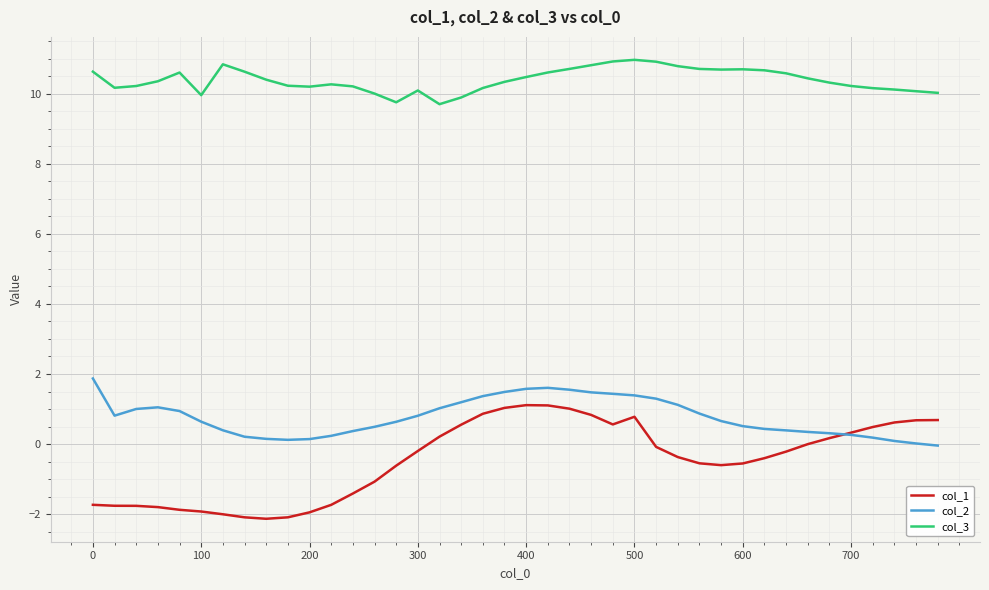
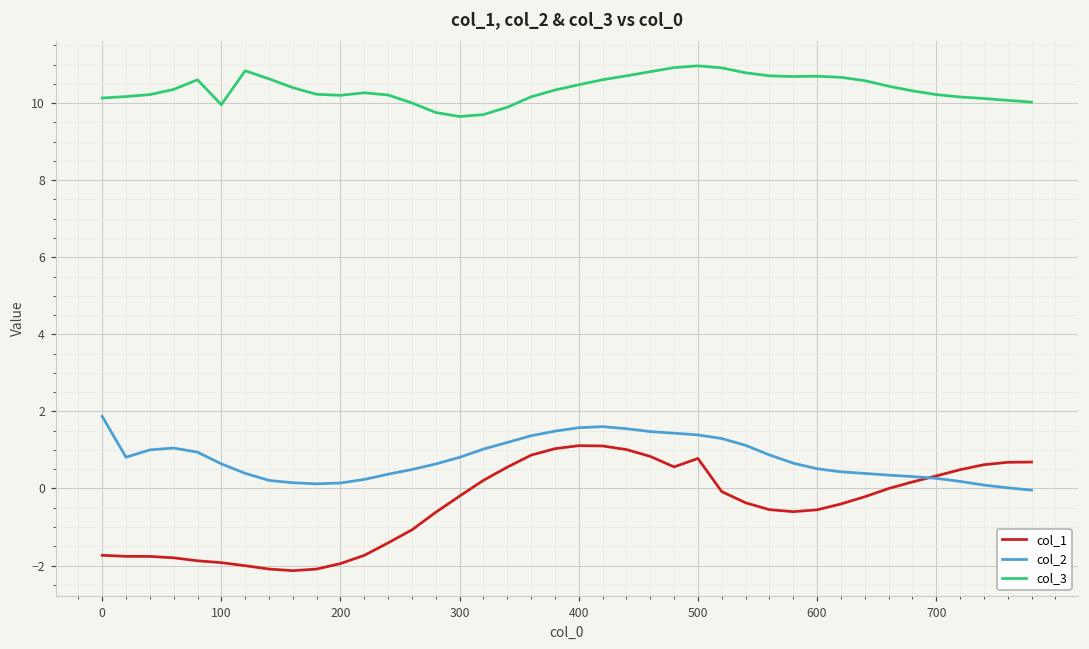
col_3, 0: 10.6 -> 10.1
col_3, 300: 10.1 -> 9.7
